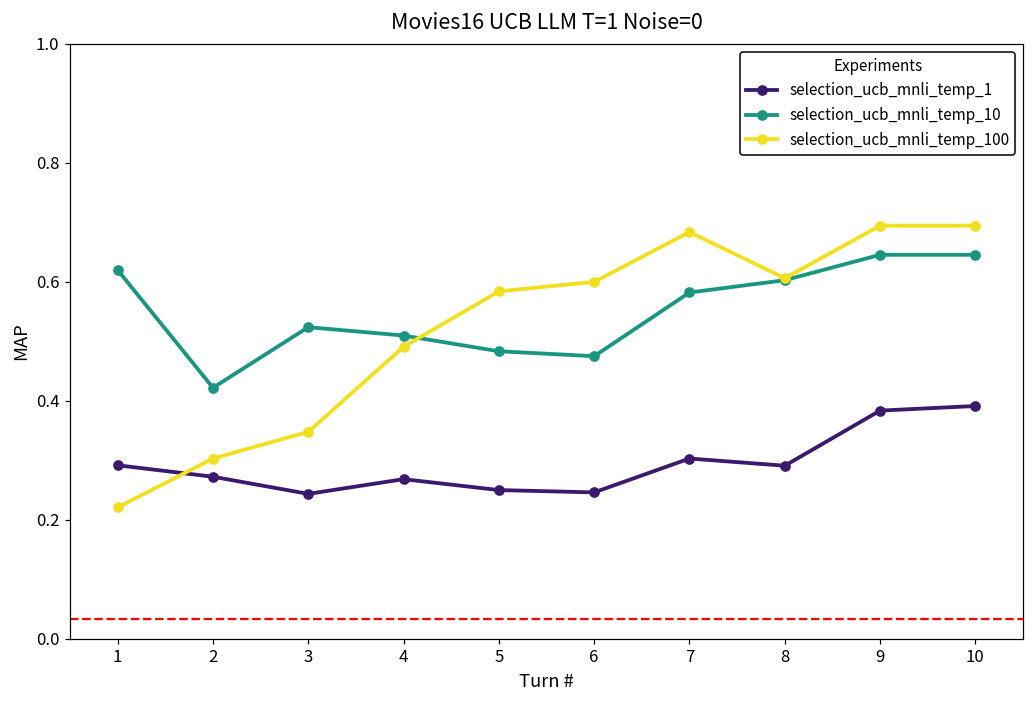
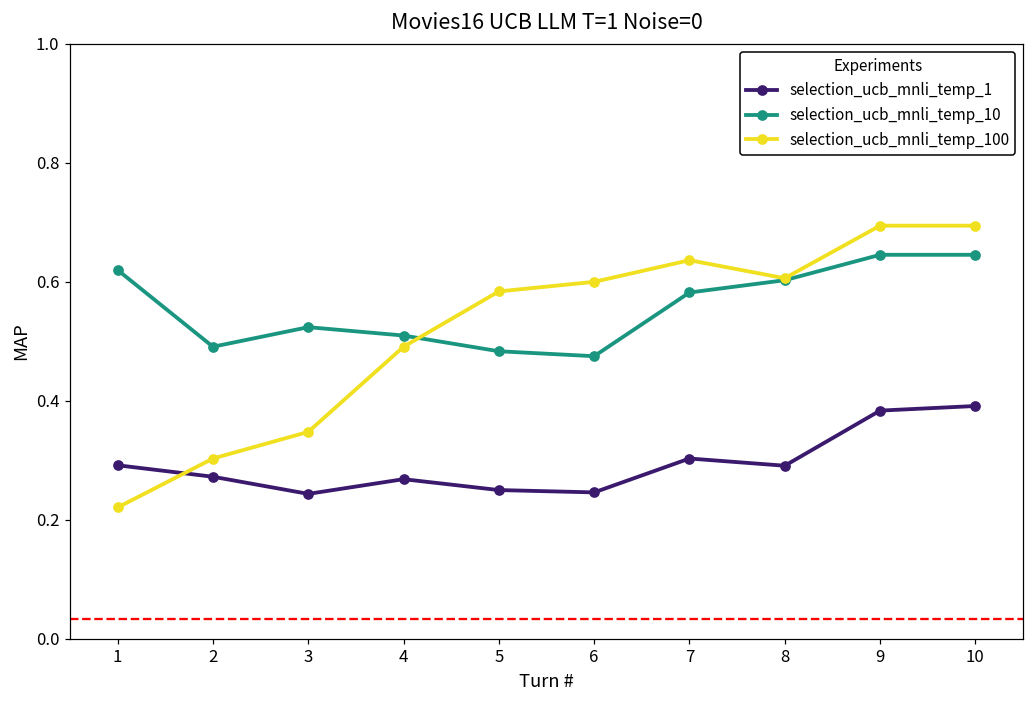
selection_ucb_mnli_temp_10, 2: 0.42 -> 0.49
selection_ucb_mnli_temp_100, 7: 0.68 -> 0.64
